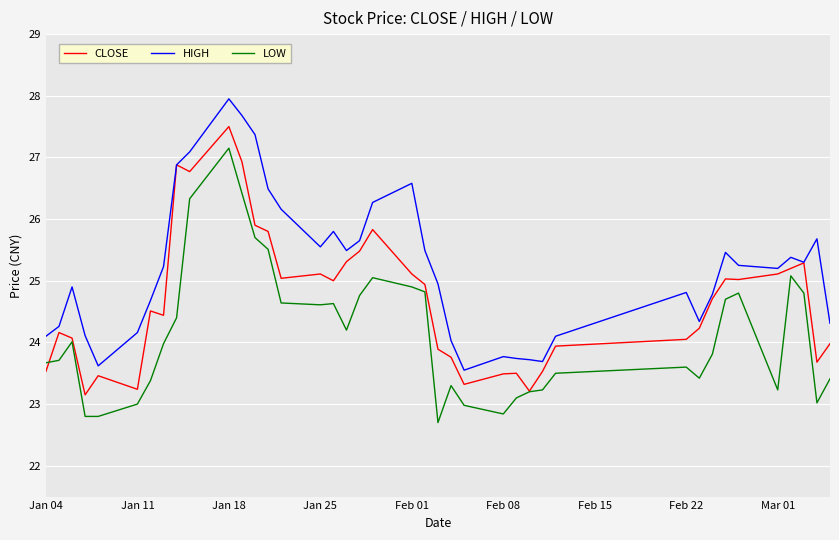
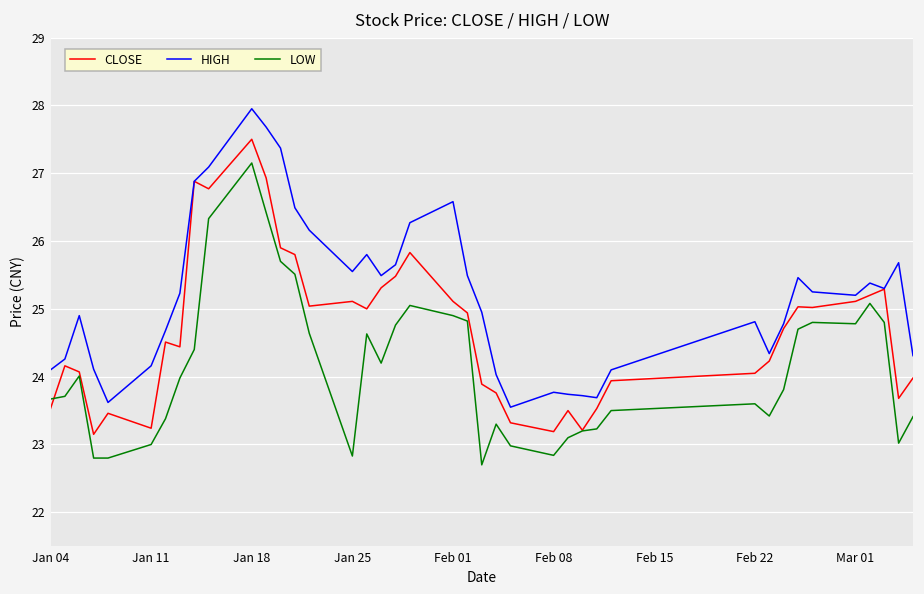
LOW, Jan 25: 24.6 -> 22.8
CLOSE, Feb 08: 23.5 -> 23.2
LOW, Mar 01: 23.2 -> 24.8
